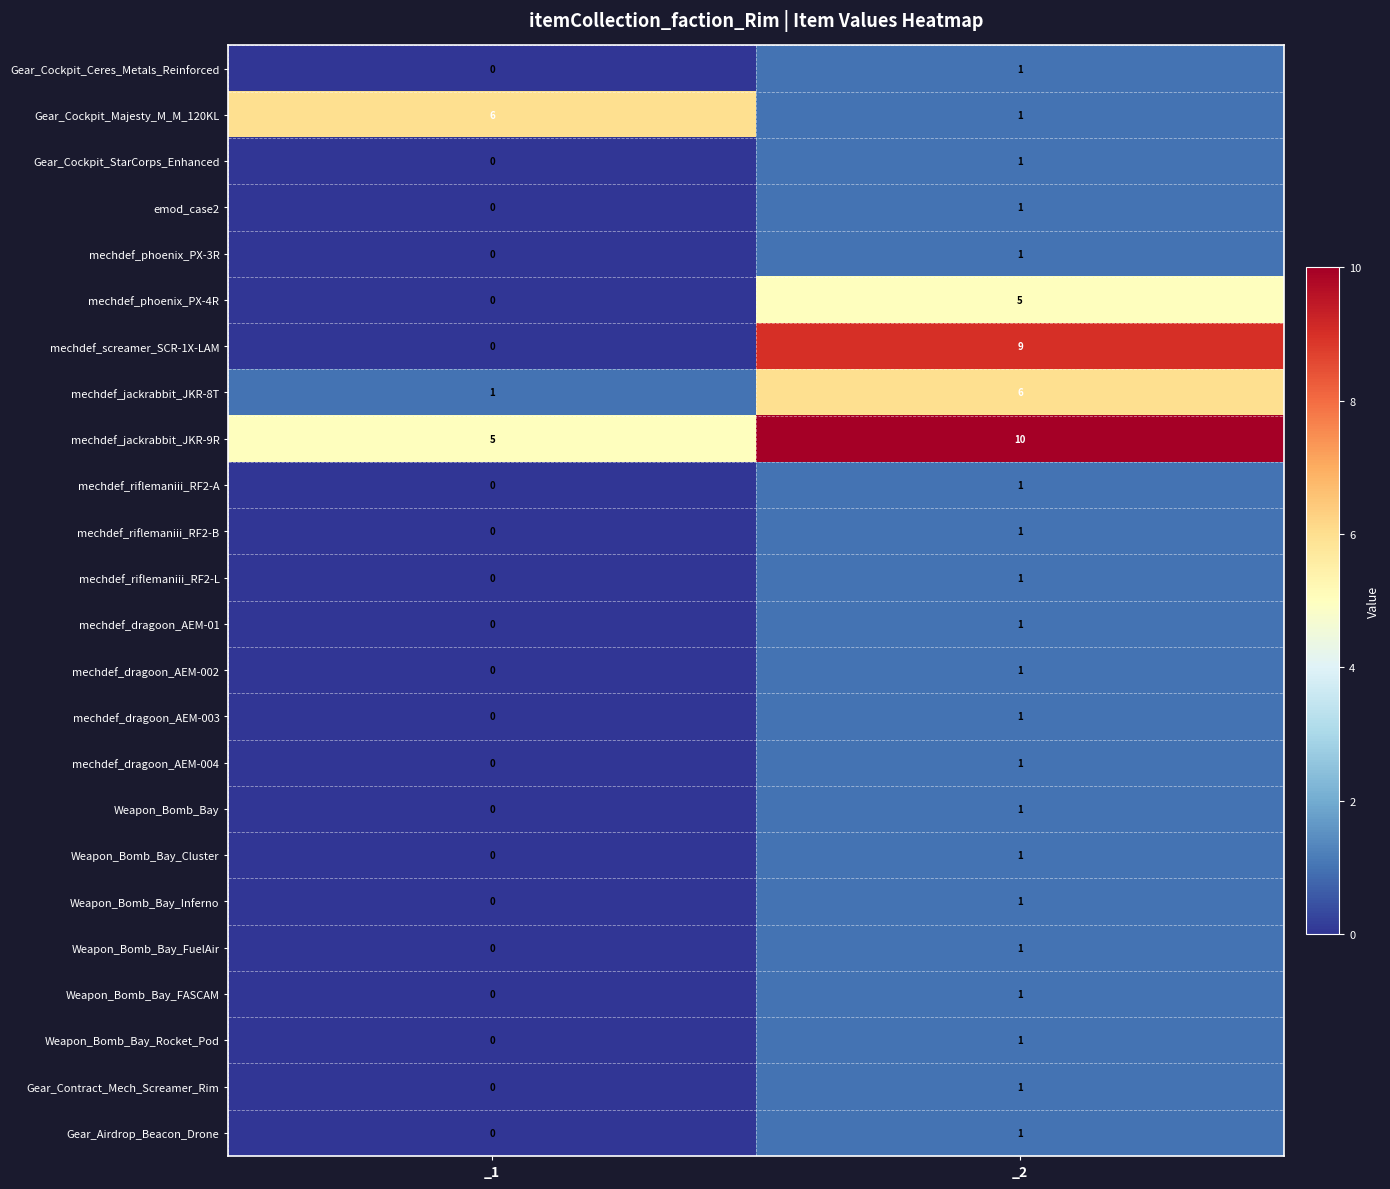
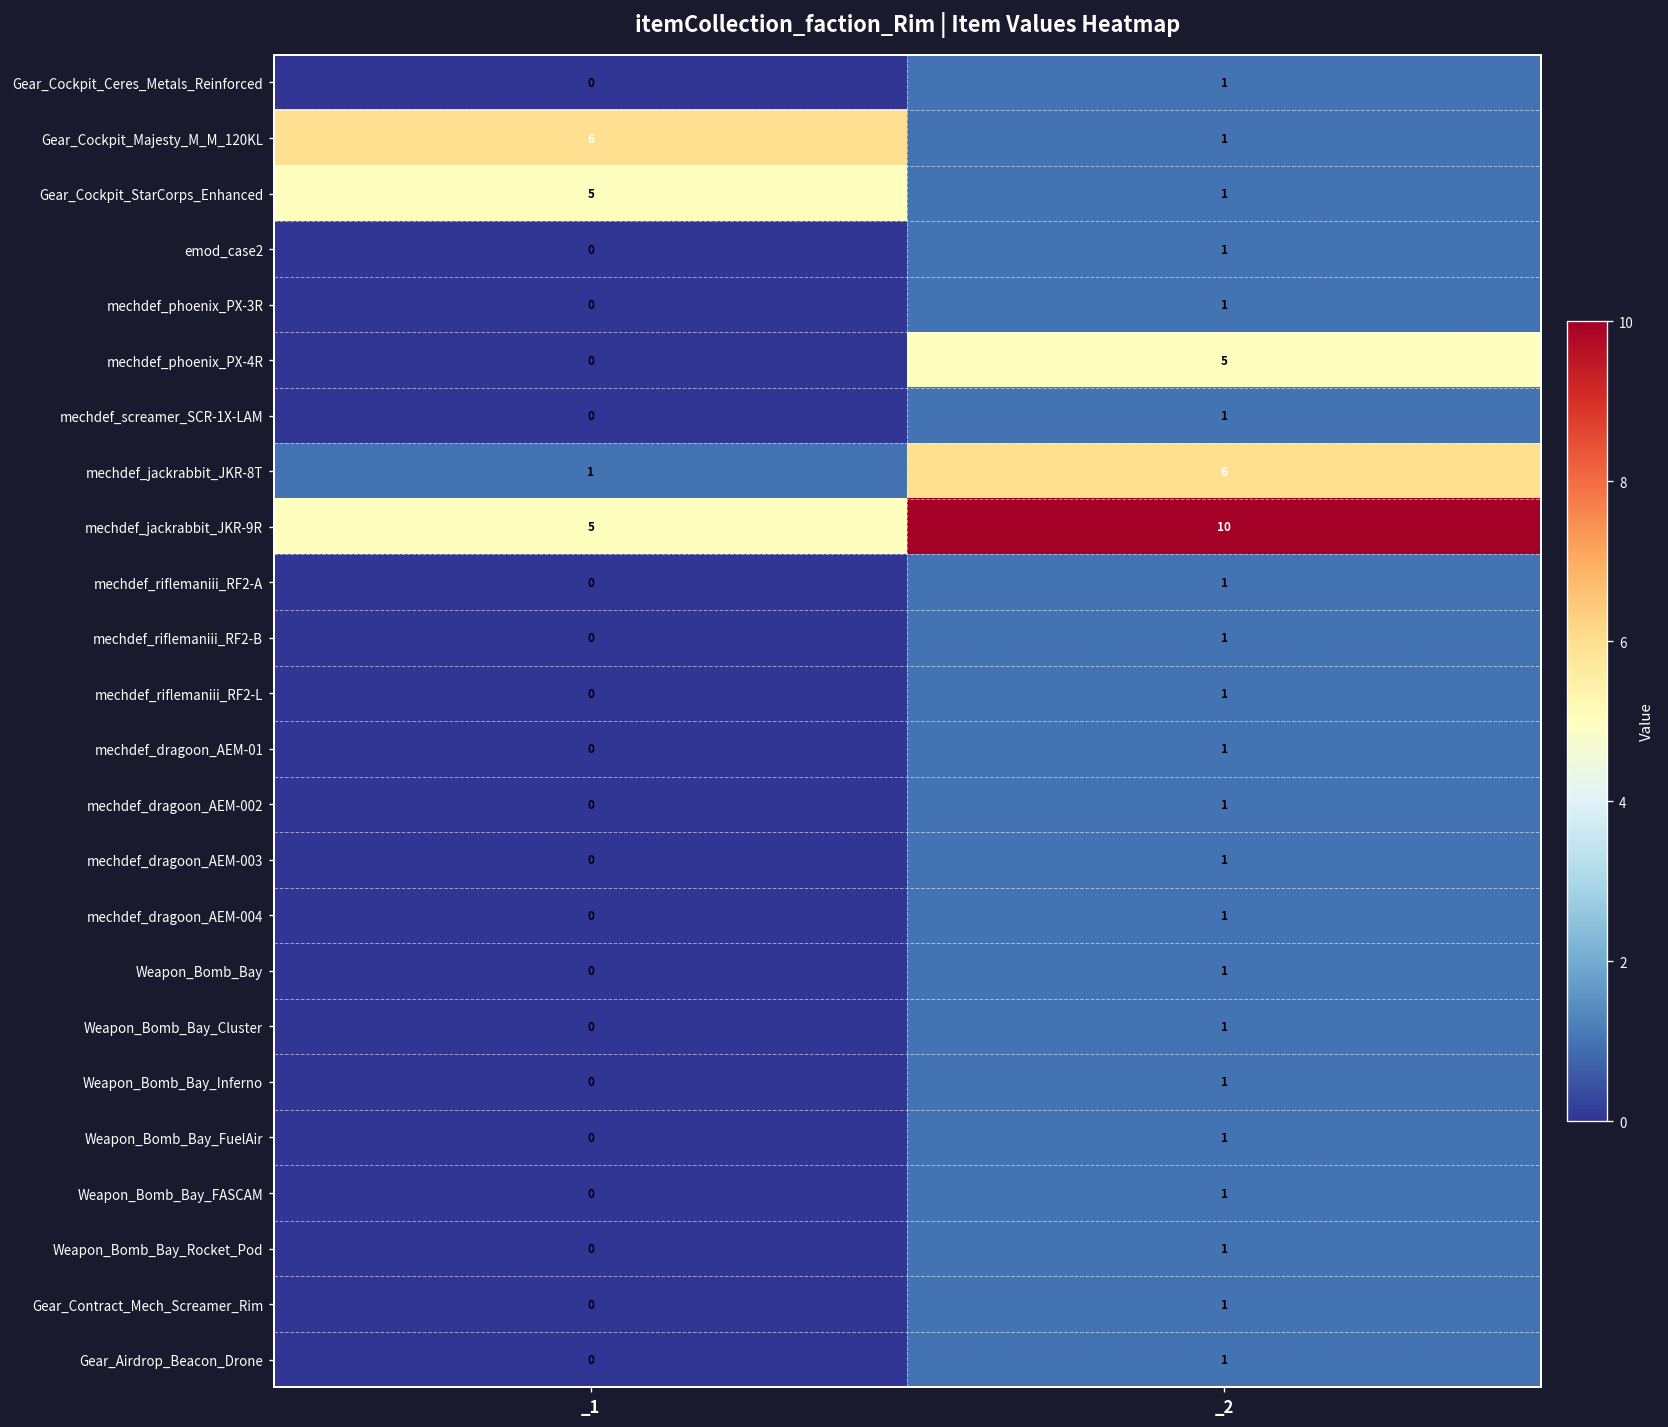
Gear_Cockpit_StarCorps_Enhanced, _1: 0 -> 5
mechdef_screamer_SCR-1X-LAM, _2: 9 -> 1
